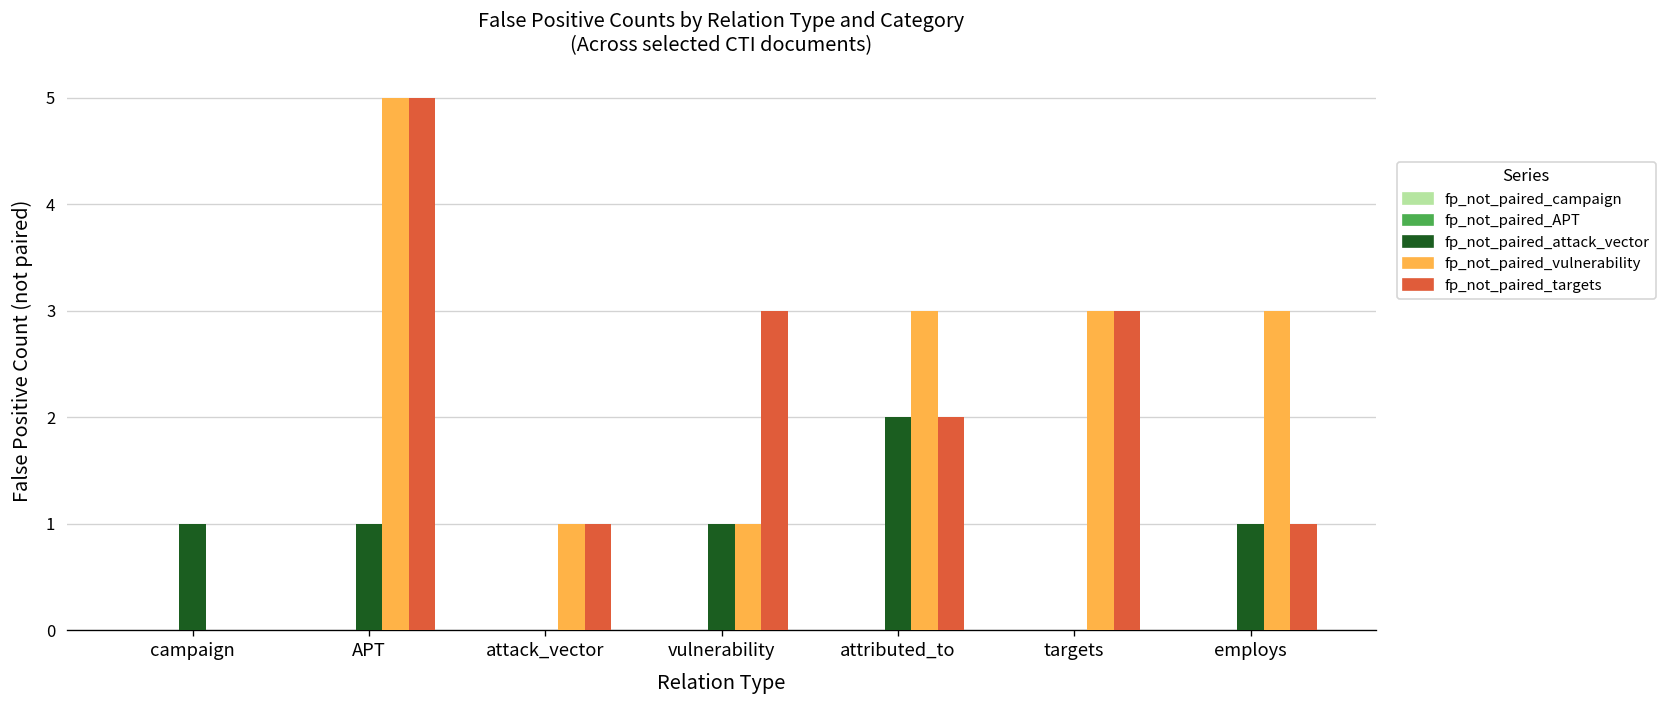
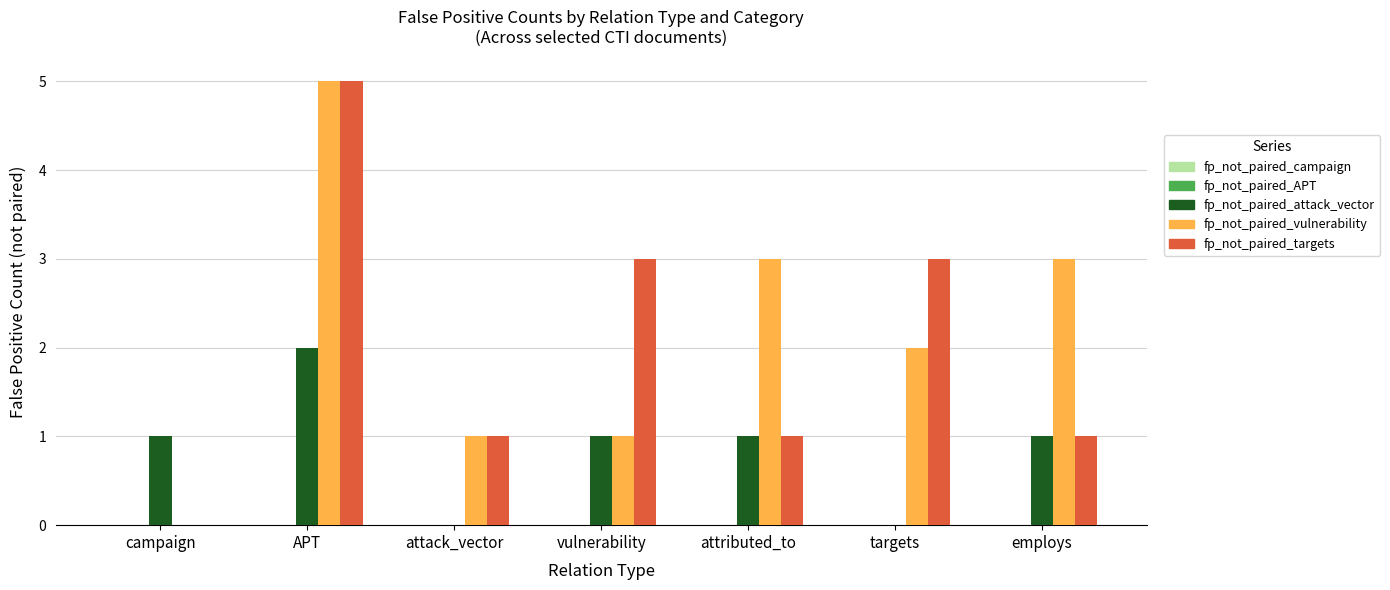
fp_not_paired_attack_vector, APT: 1 -> 2
fp_not_paired_attack_vector, attributed_to: 2 -> 1
fp_not_paired_targets, attributed_to: 2 -> 1
fp_not_paired_vulnerability, targets: 3 -> 2
